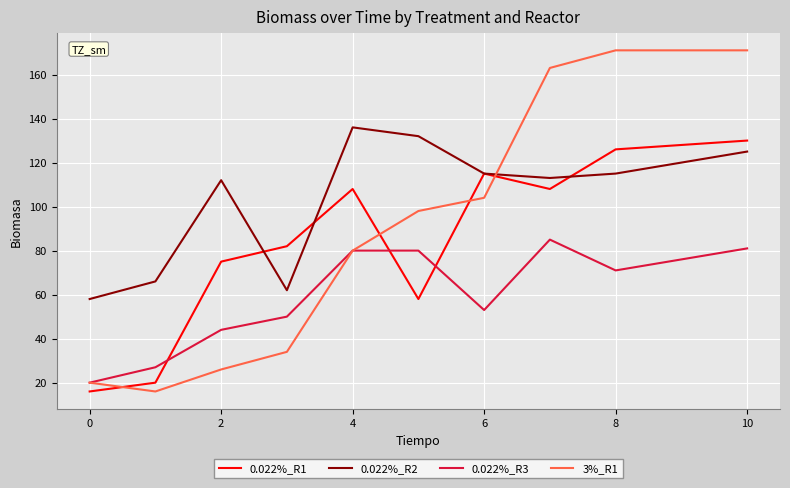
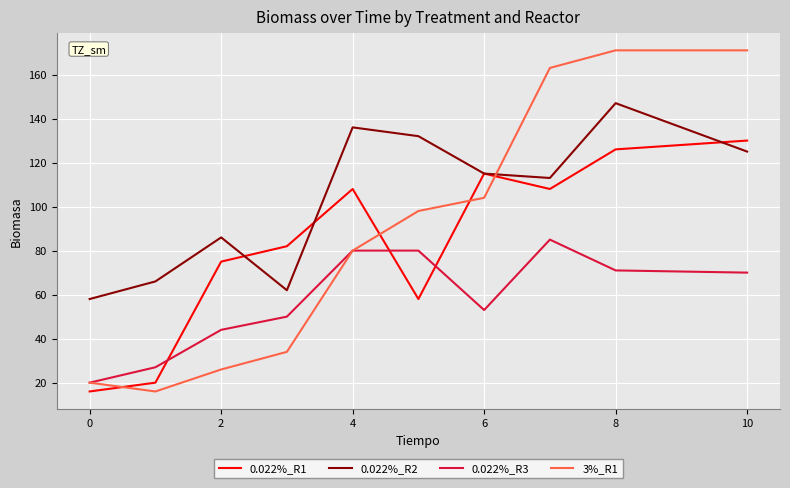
0.022%_R2, 2: 112 -> 86
0.022%_R2, 8: 115 -> 147
0.022%_R3, 10: 81 -> 70
